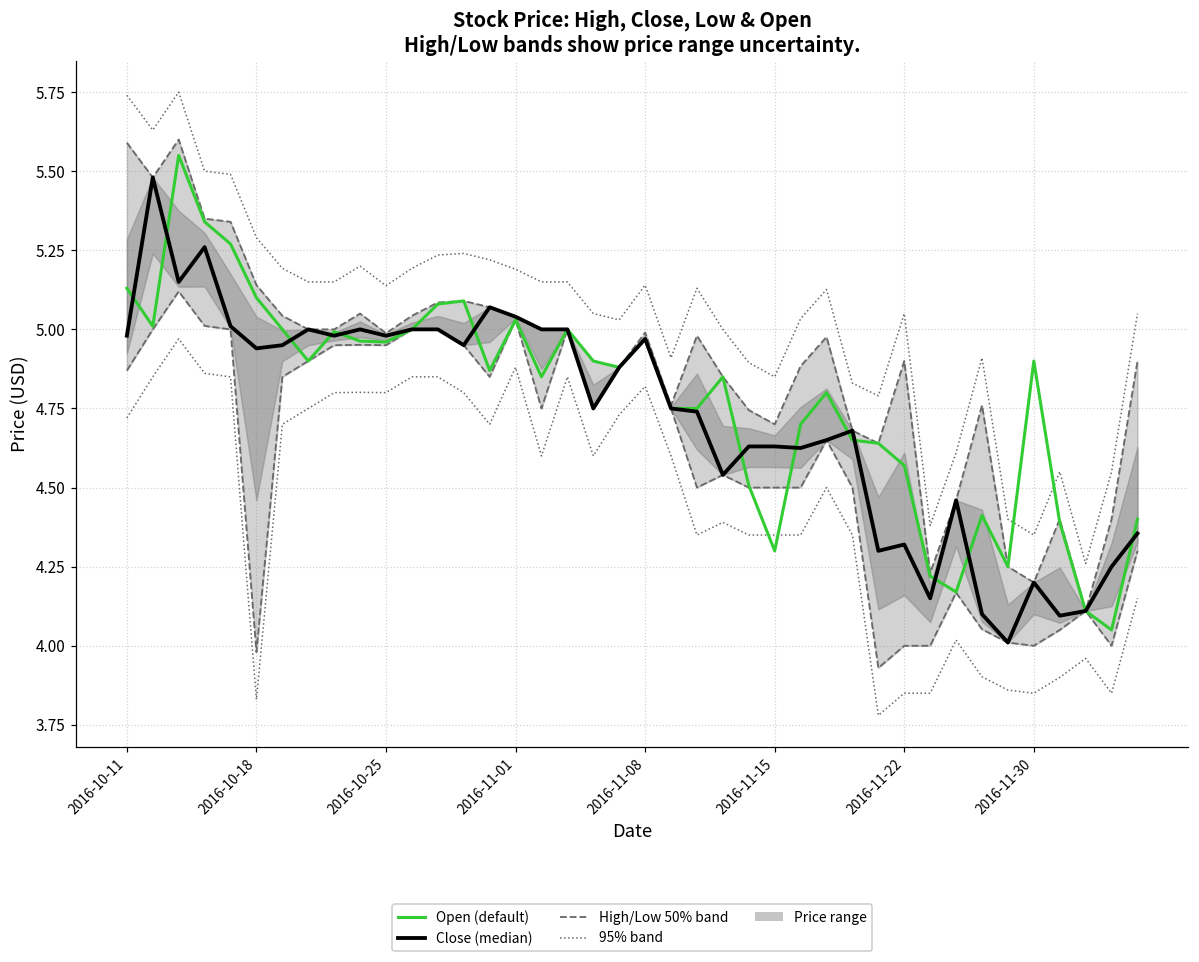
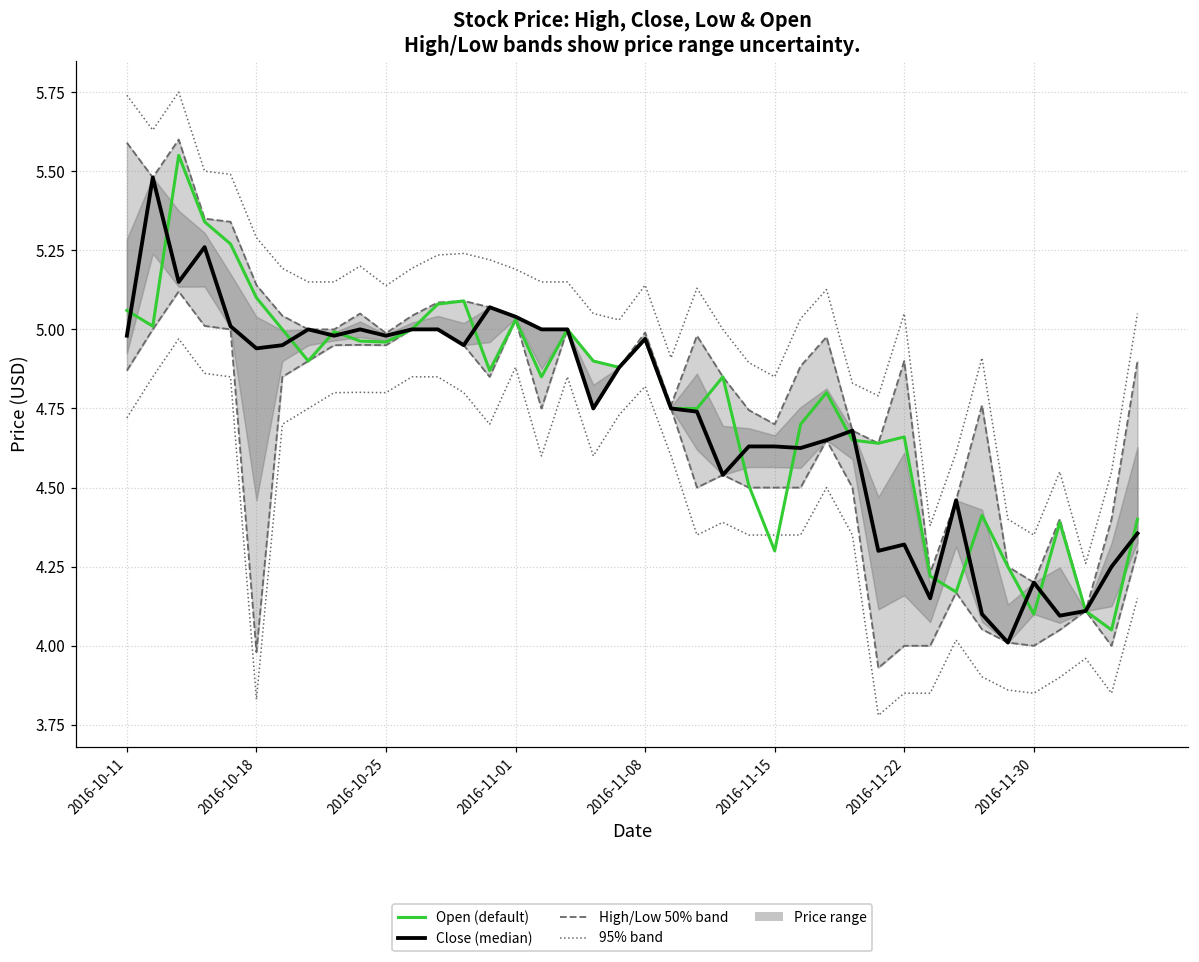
Open (default), 2016-10-11: 5.13 -> 5.06
Open (default), 2016-11-22: 4.57 -> 4.66
Open (default), 2016-11-30: 4.9 -> 4.1
